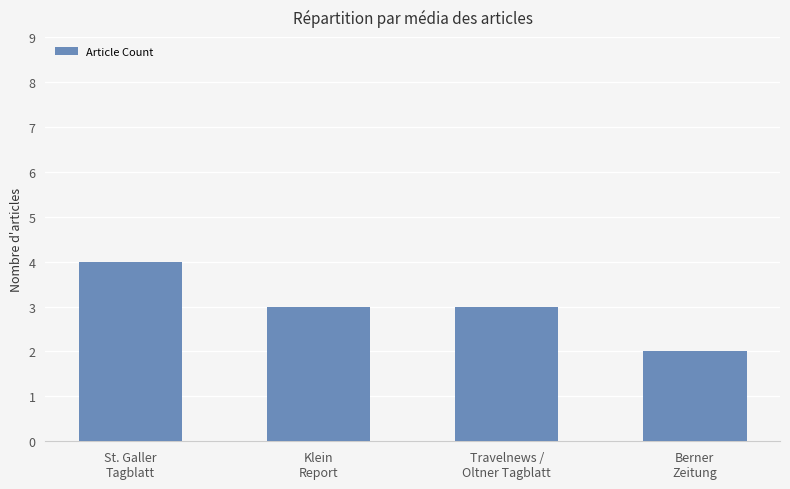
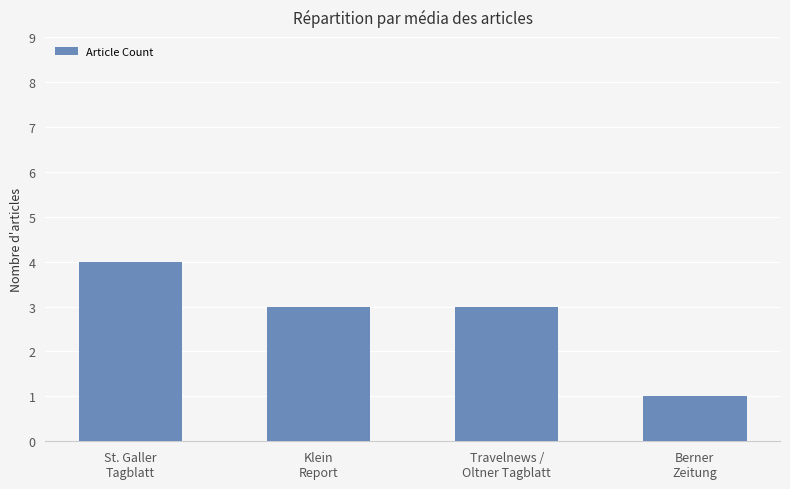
Berner Zeitung: 2 -> 1
